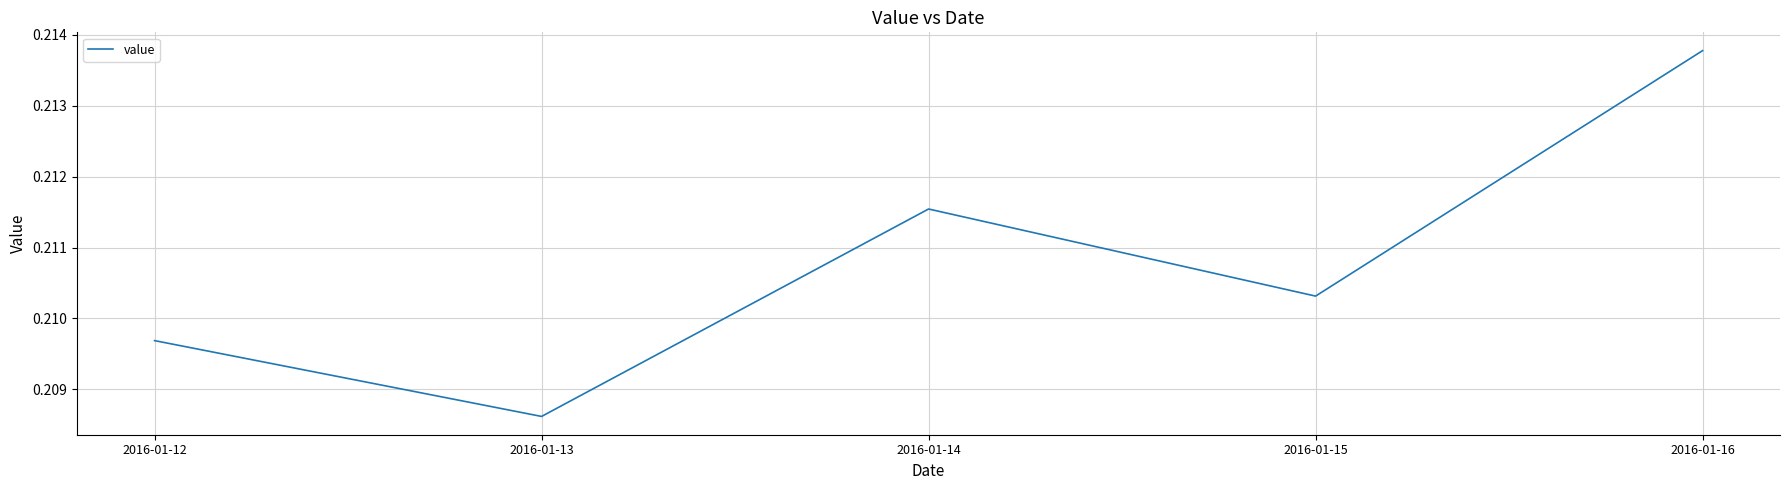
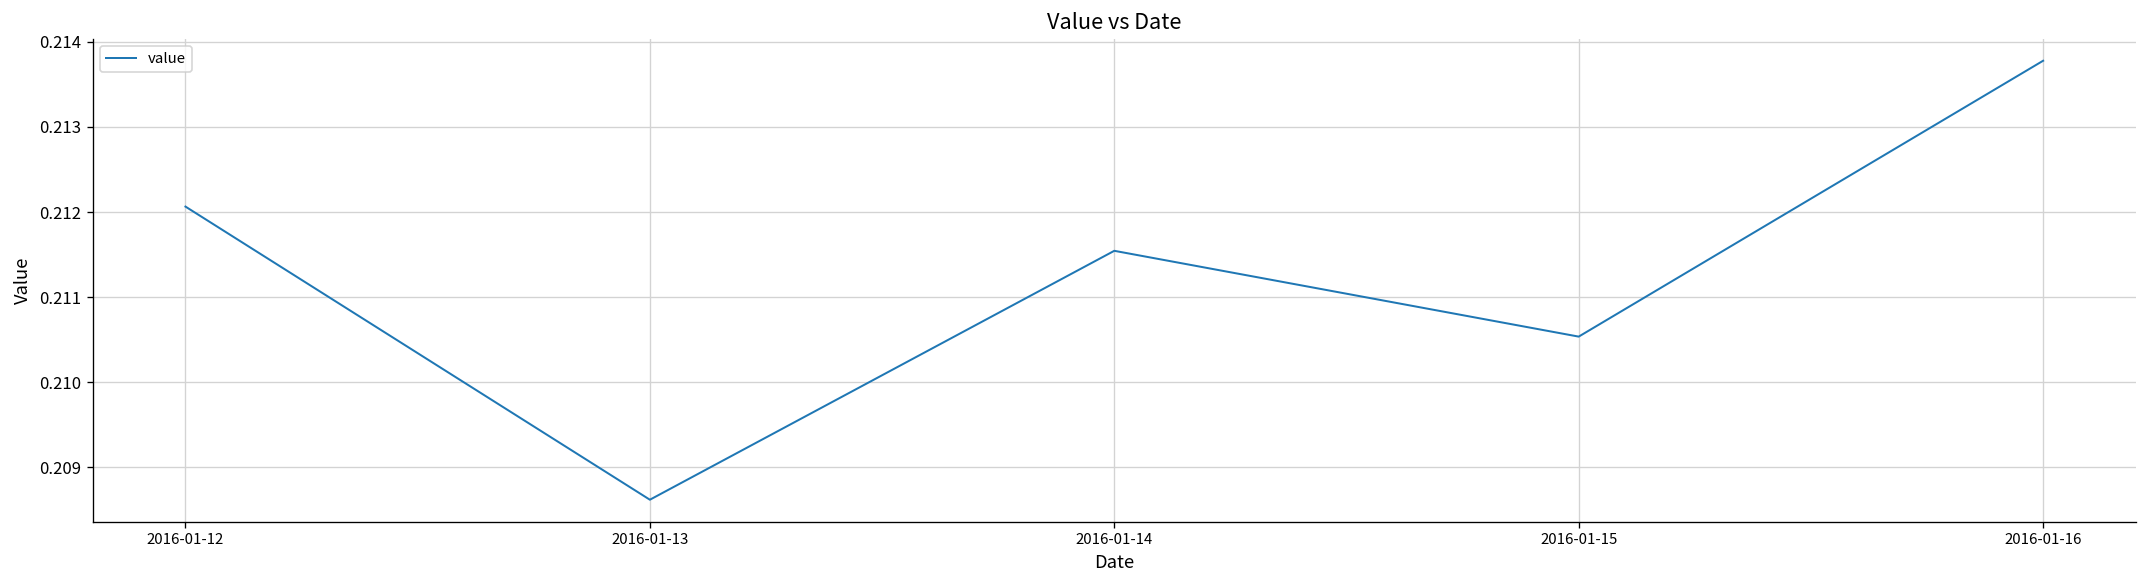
2016-01-12: 0.2097 -> 0.2121
2016-01-15: 0.2103 -> 0.2105
